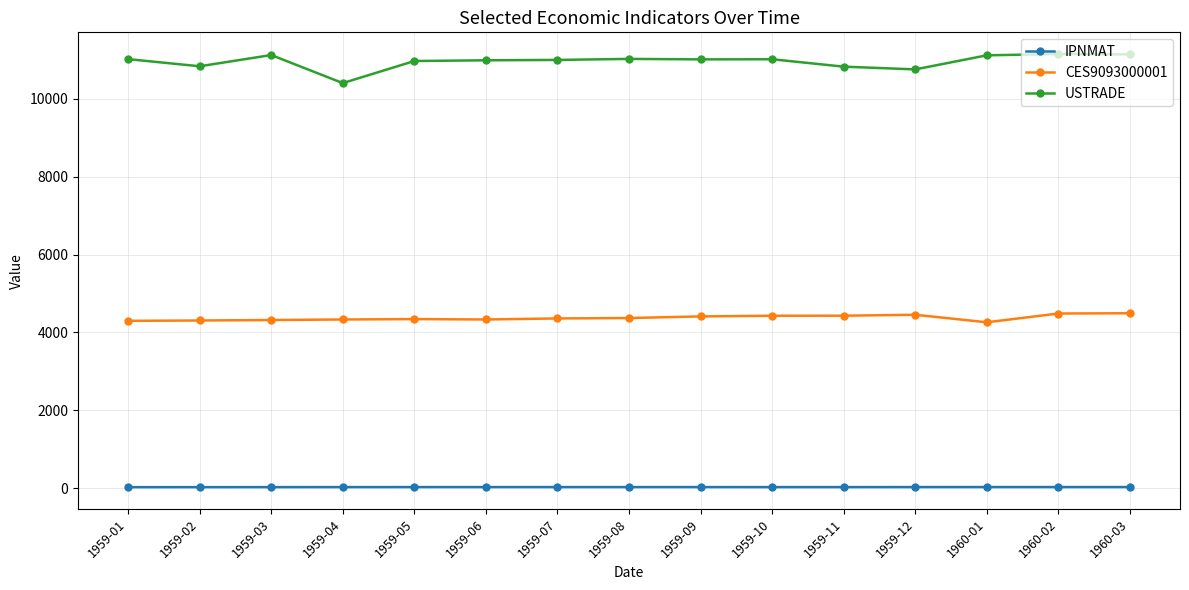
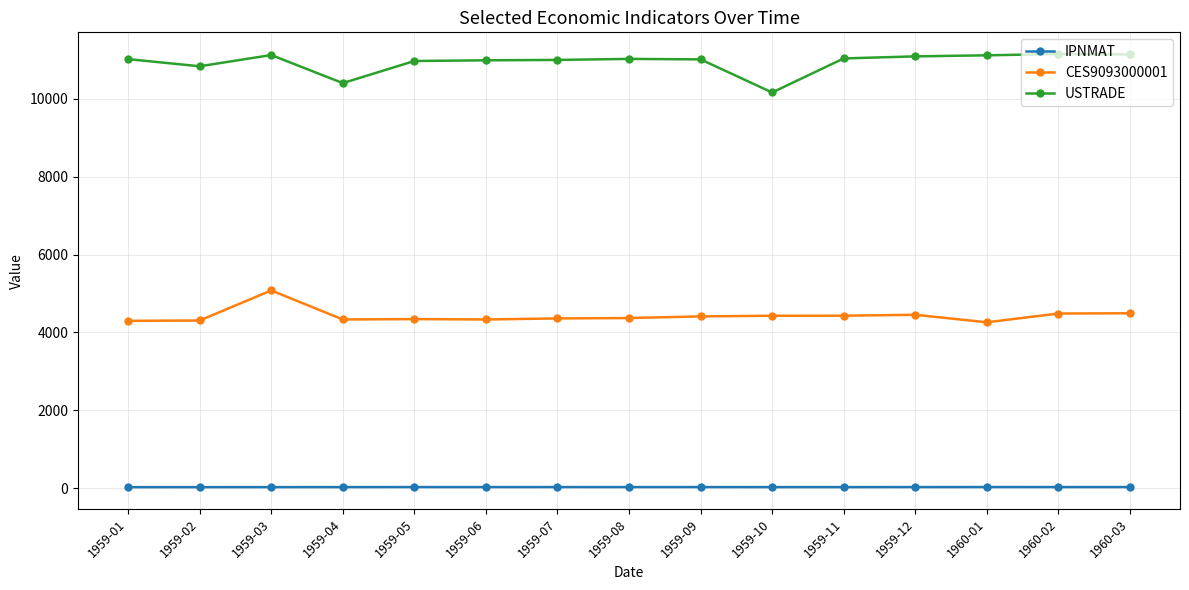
CES9093000001, 1959-03: 4300 -> 5100
USTRADE, 1959-10: 11000 -> 10200
USTRADE, 1959-11: 10800 -> 11000
USTRADE, 1959-12: 10800 -> 11100
